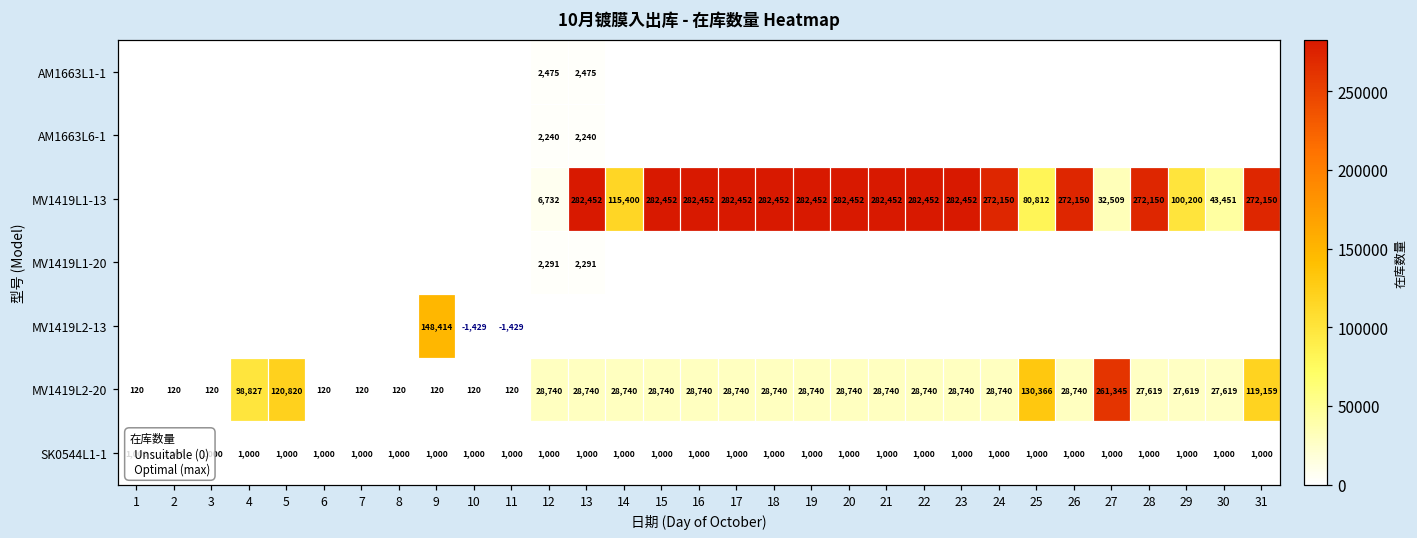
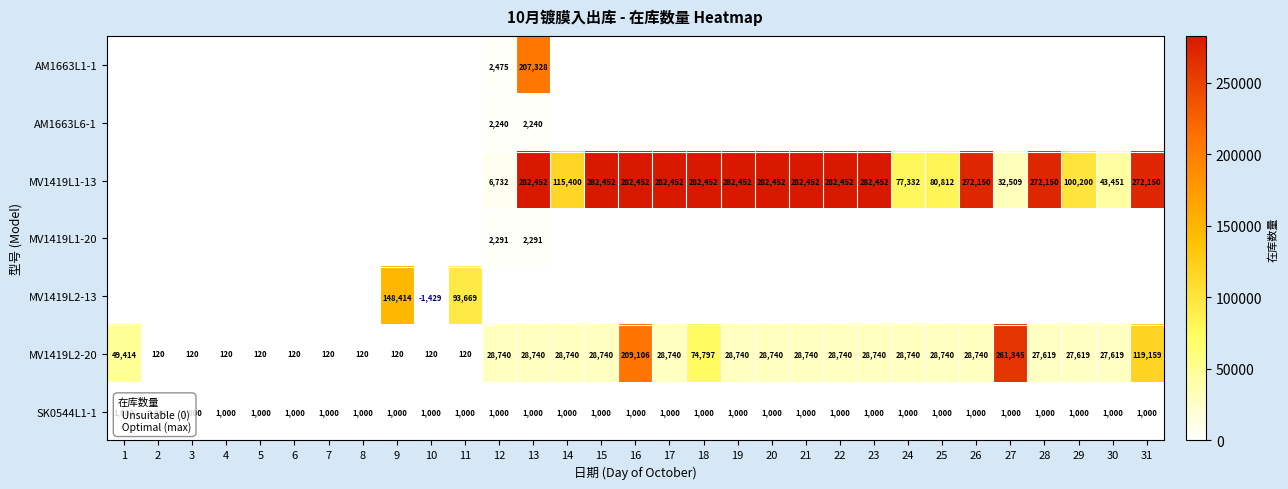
AM1663L1-1, 13: 2,475 -> 207,328
MV1419L1-13, 24: 272,150 -> 77,332
MV1419L2-13, 11: -1,429 -> 93,669
MV1419L2-20, 1: 120 -> 49,414
MV1419L2-20, 4: 98,827 -> 120
MV1419L2-20, 5: 120,820 -> 120
MV1419L2-20, 16: 28,740 -> 209,106
MV1419L2-20, 18: 28,740 -> 74,797
MV1419L2-20, 25: 130,366 -> 28,740
